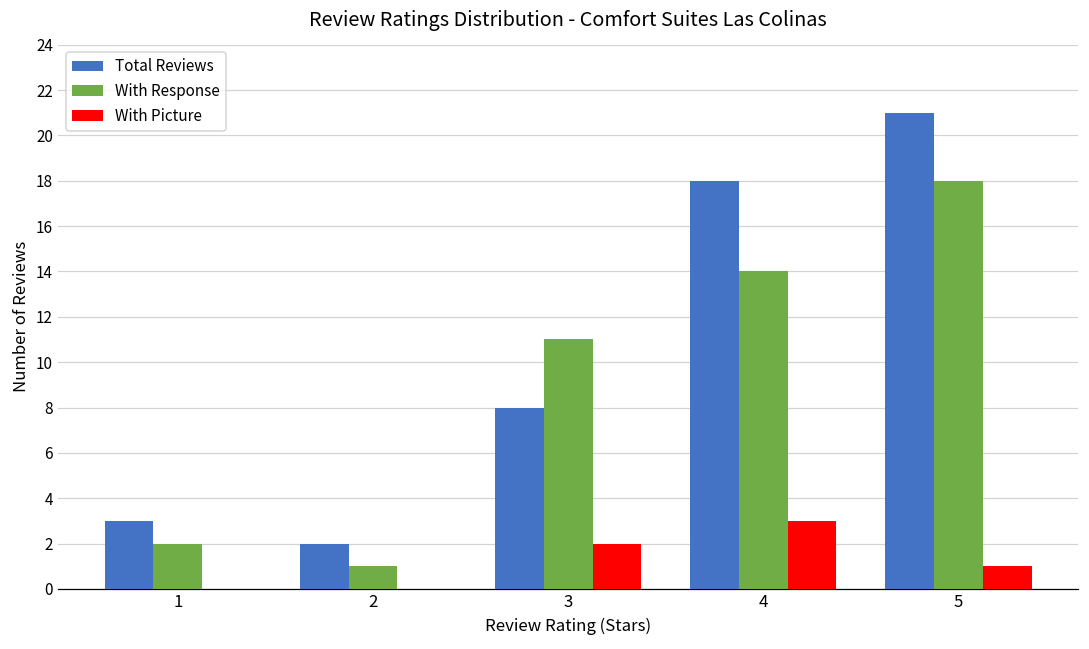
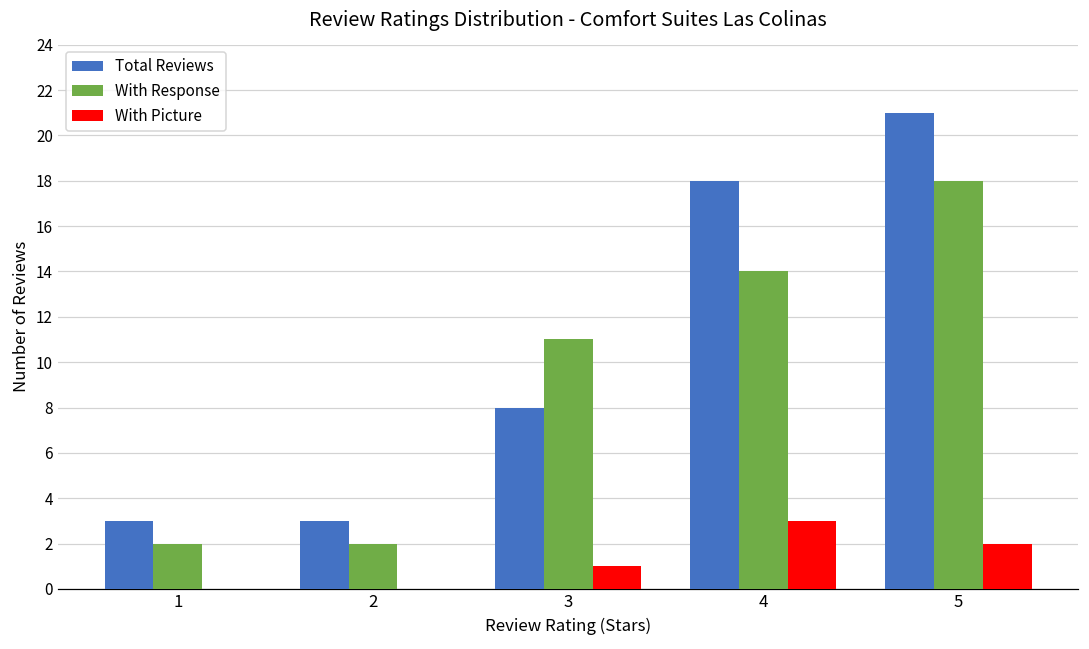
Total Reviews, 2: 2 -> 3
With Response, 2: 1 -> 2
With Picture, 3: 2 -> 1
With Picture, 5: 1 -> 2
